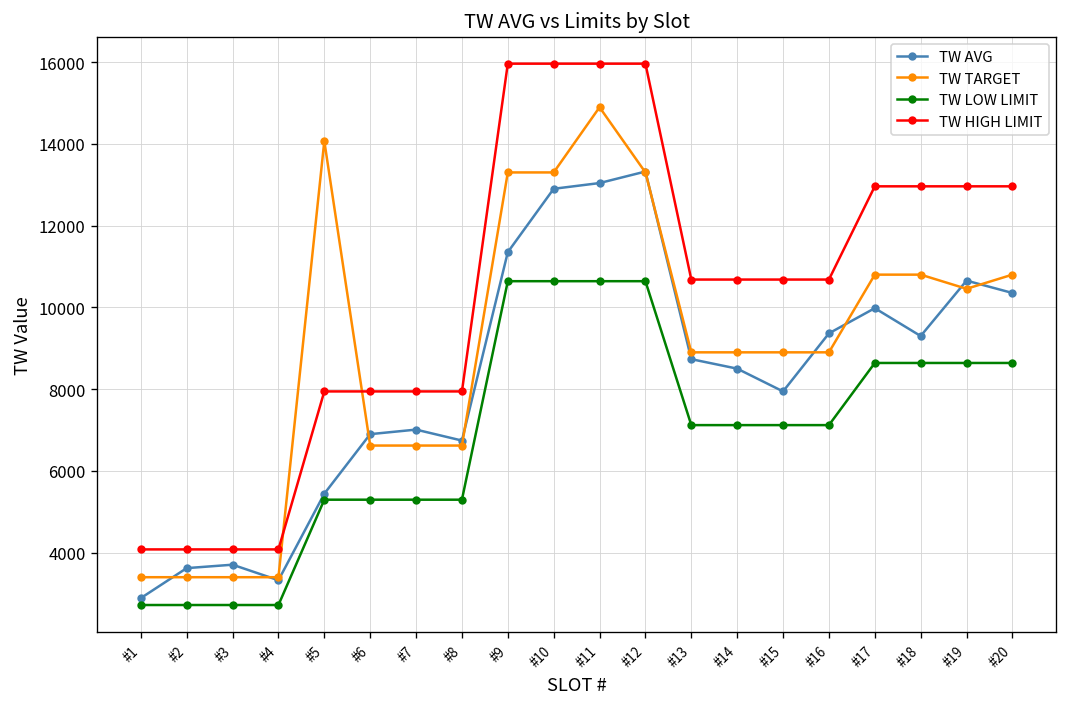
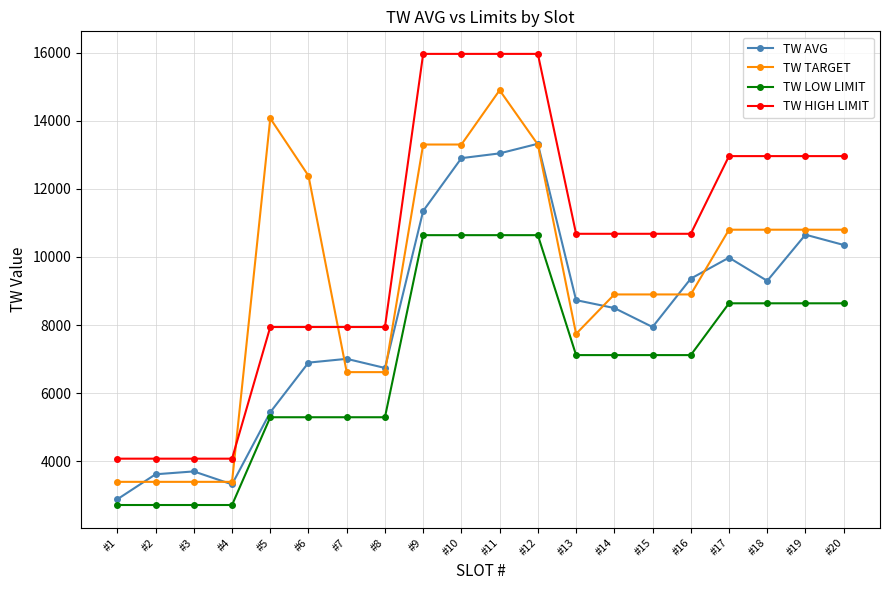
TW TARGET, #6: 6600 -> 12400
TW TARGET, #13: 8900 -> 7700
TW TARGET, #19: 10500 -> 10800
